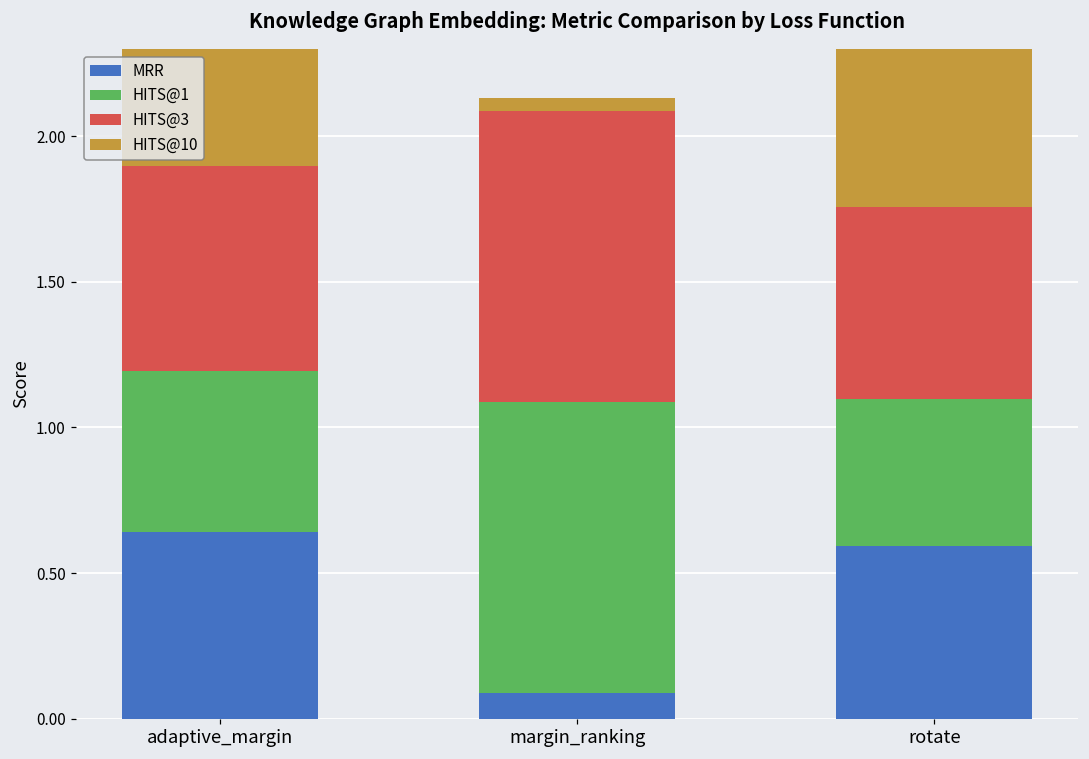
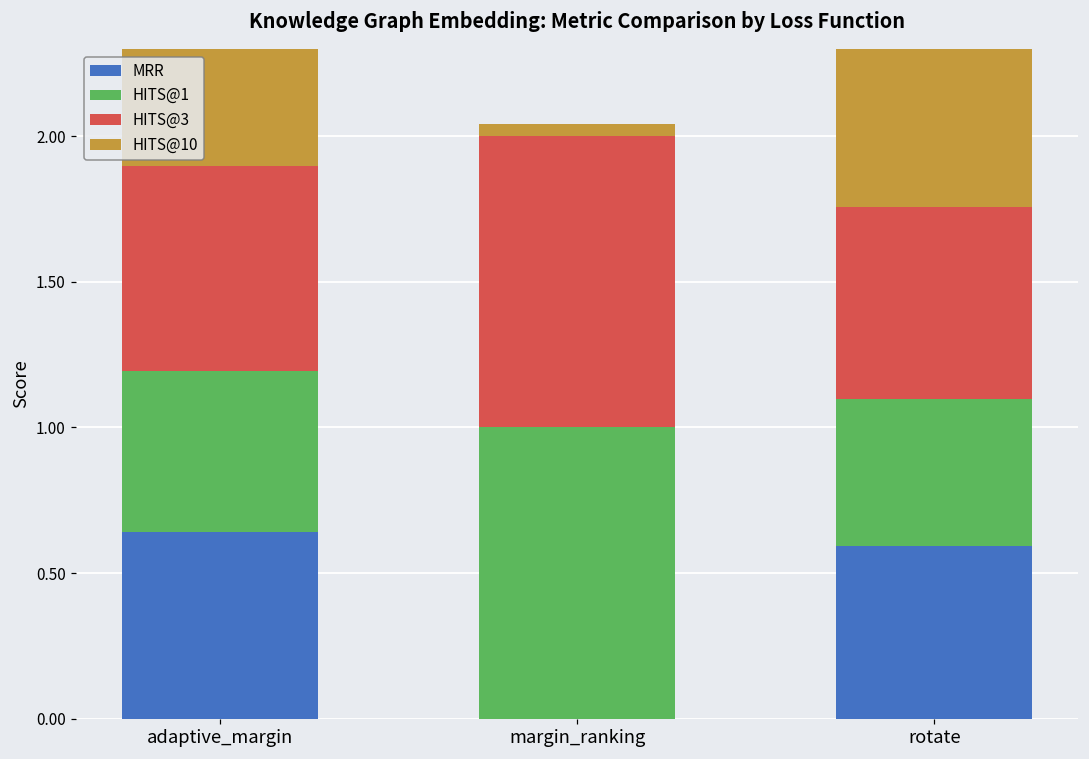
MRR, margin_ranking: 0.09 -> 0.00
